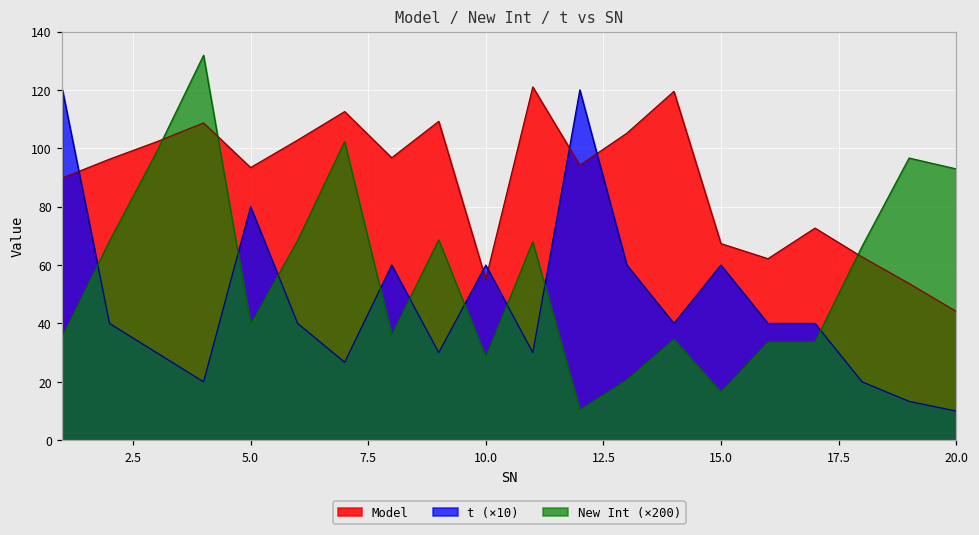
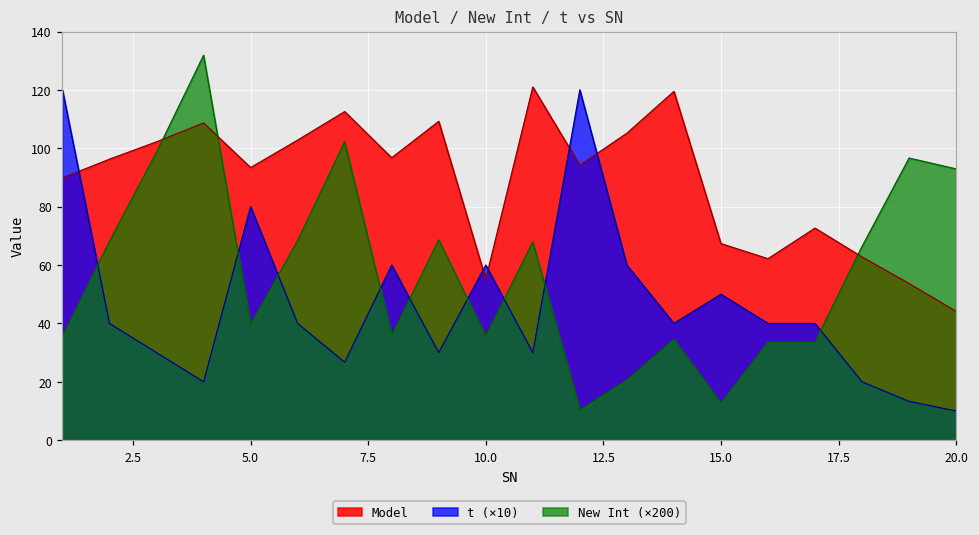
New Int (×200), 10.0: 28 -> 36
t (×10), 15.0: 60 -> 50
New Int (×200), 15.0: 16 -> 13
